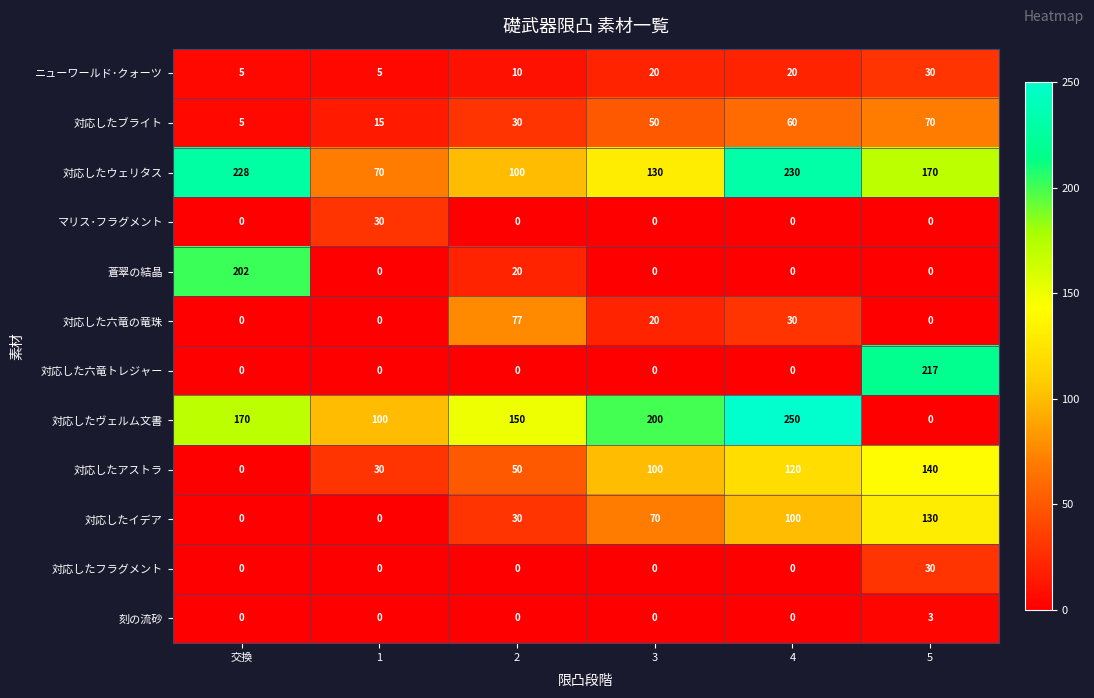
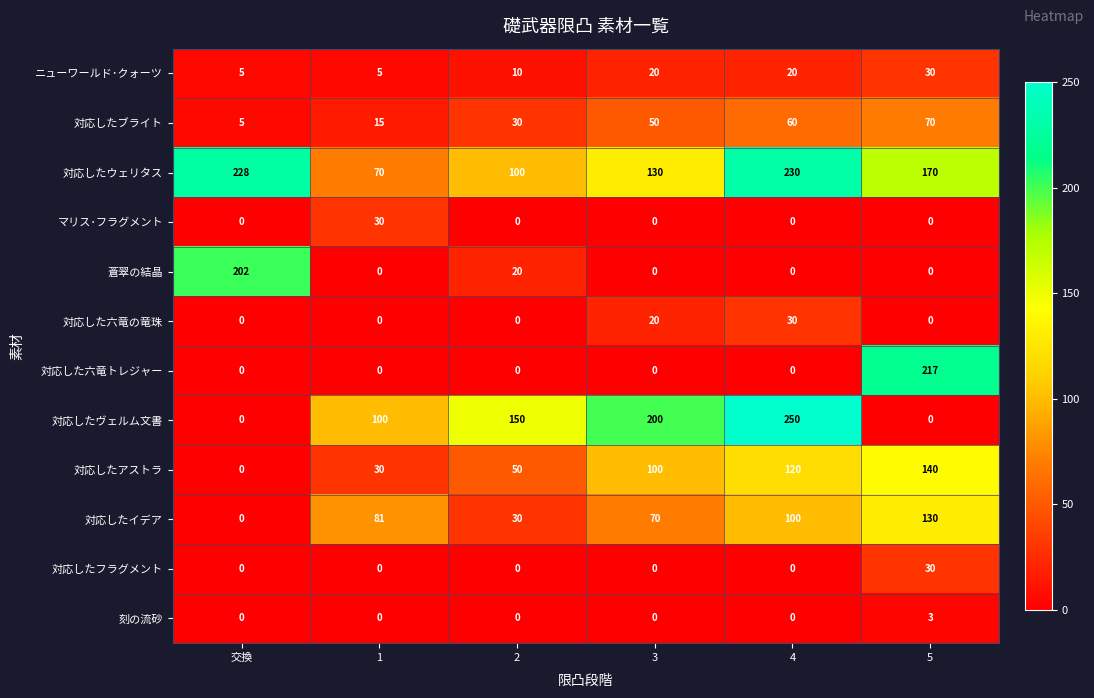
対応した六竜の竜珠, 2: 77 -> 0
対応したヴェルム文書, 交換: 170 -> 0
対応したイデア, 1: 0 -> 81
